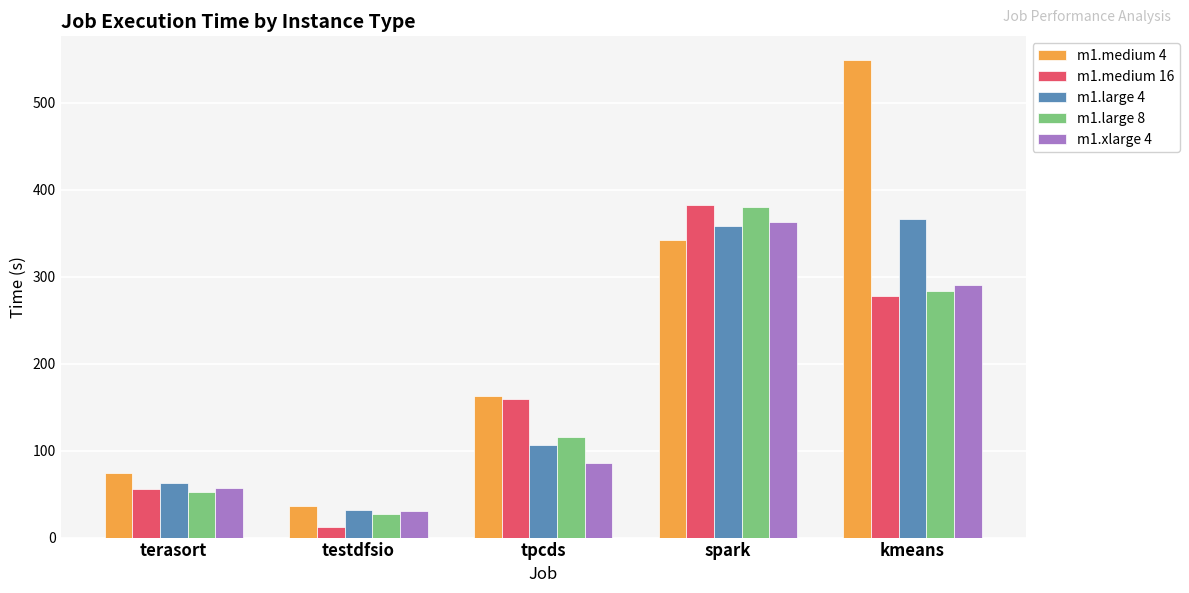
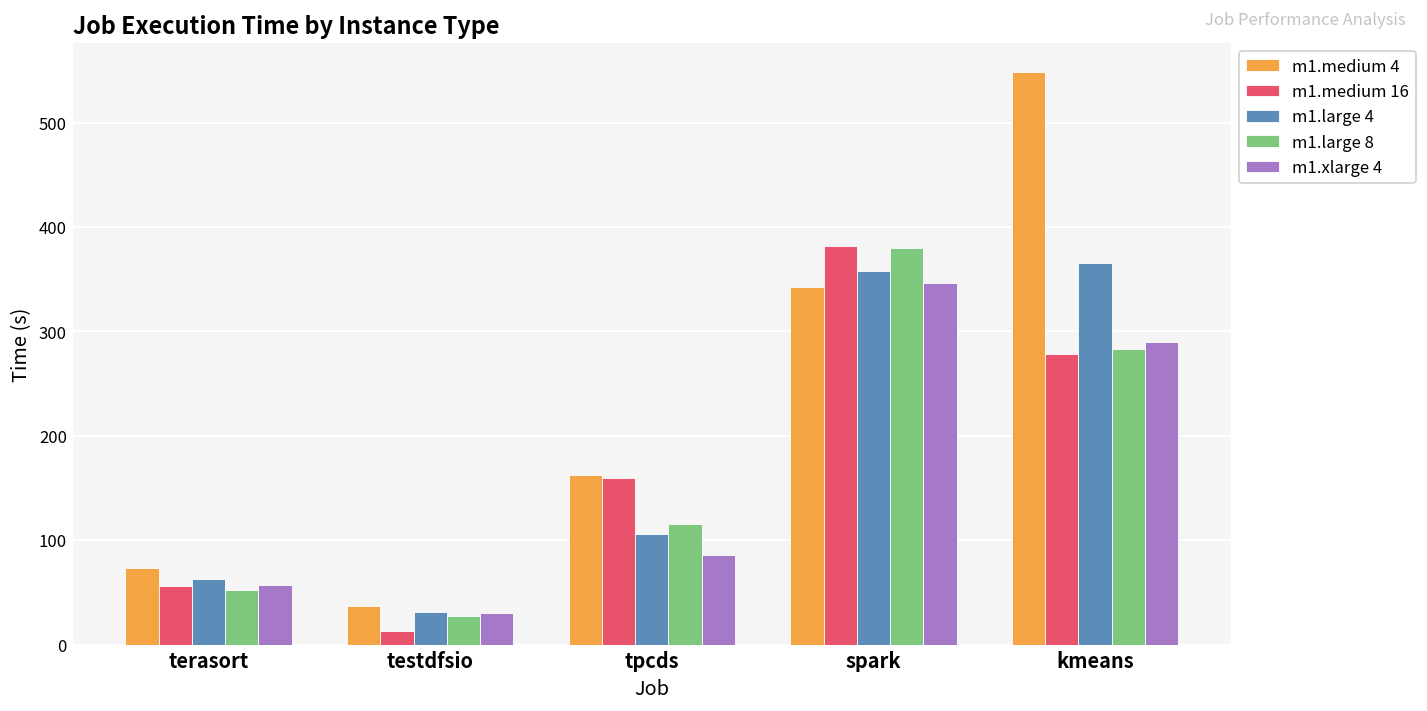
m1.xlarge 4, spark: 360 -> 350
